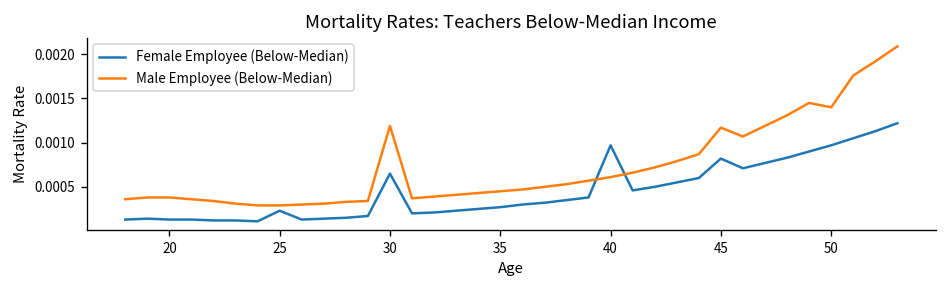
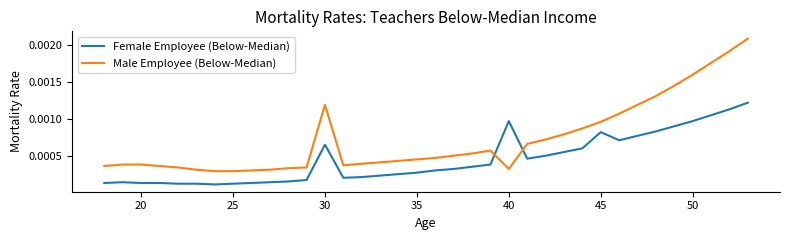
Female Employee (Below-Median), 25: 0.0002 -> 0.0001
Male Employee (Below-Median), 40: 0.0006 -> 0.0003
Male Employee (Below-Median), 45: 0.0012 -> 0.0010
Male Employee (Below-Median), 50: 0.0014 -> 0.0016
